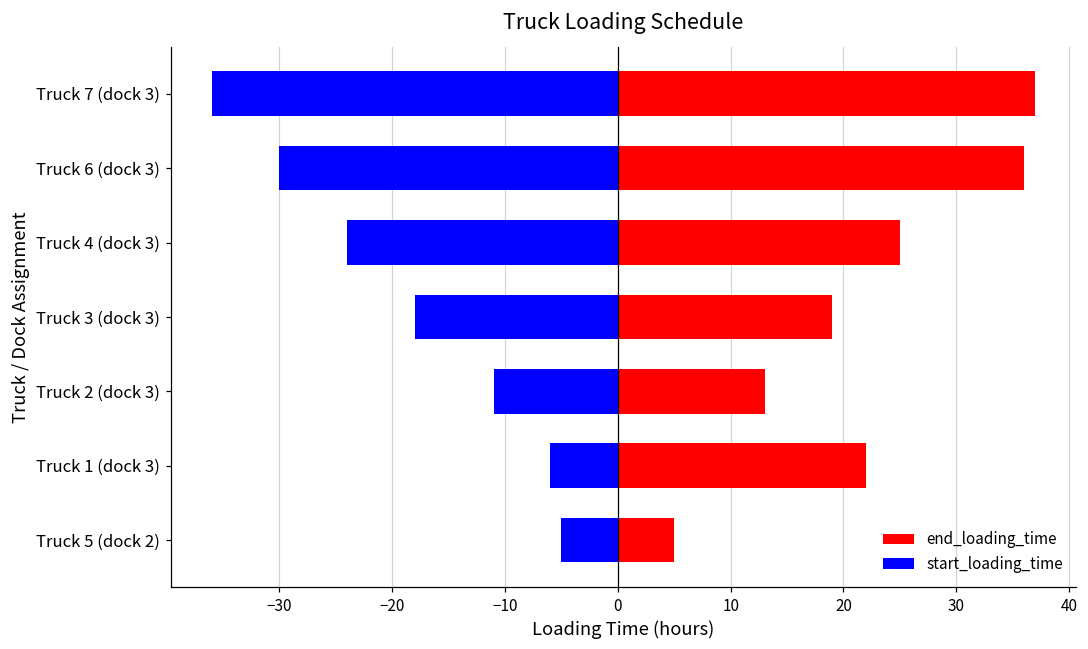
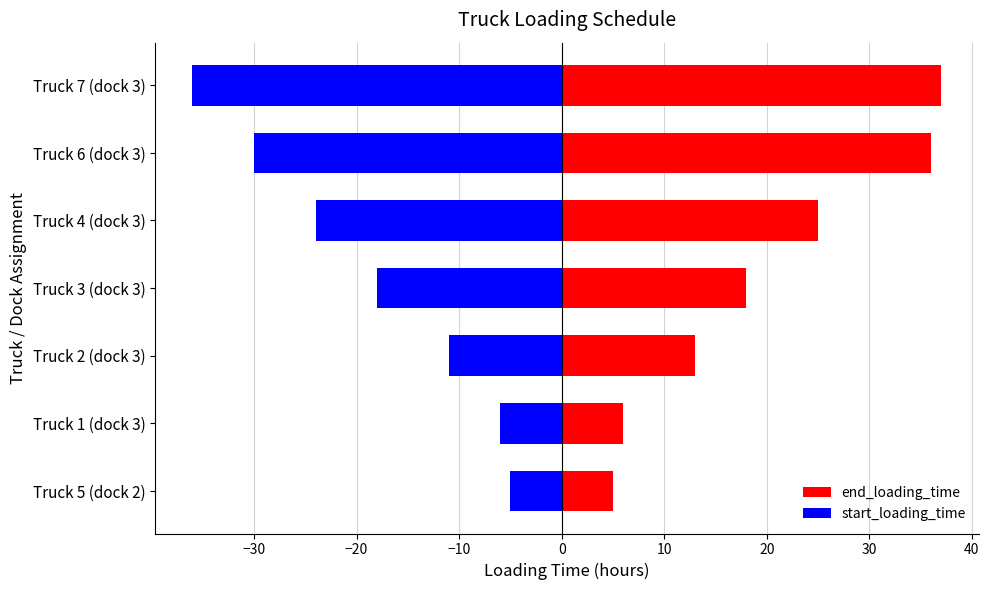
end_loading_time, Truck 3 (dock 3): 19 -> 18
end_loading_time, Truck 1 (dock 3): 22 -> 6
